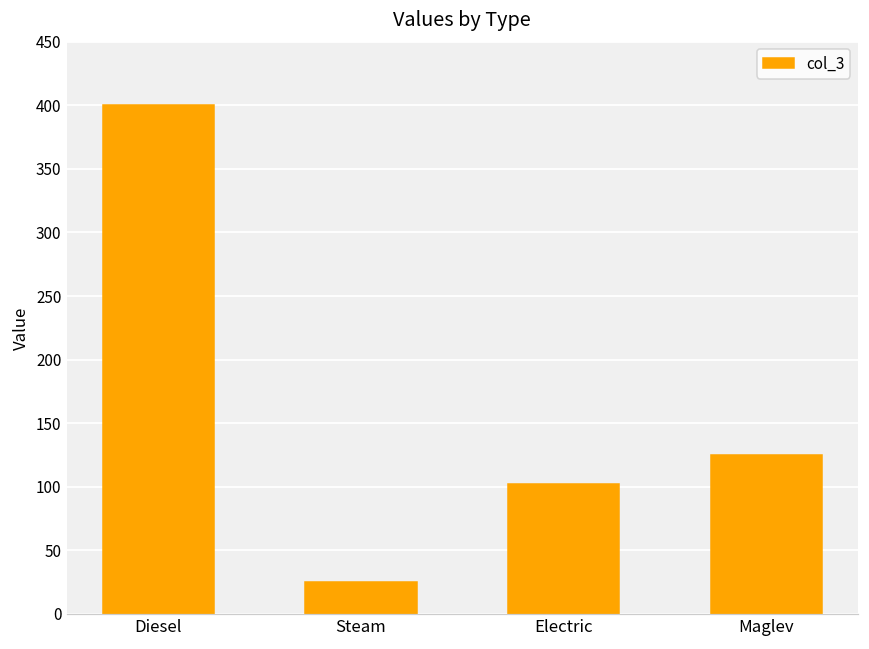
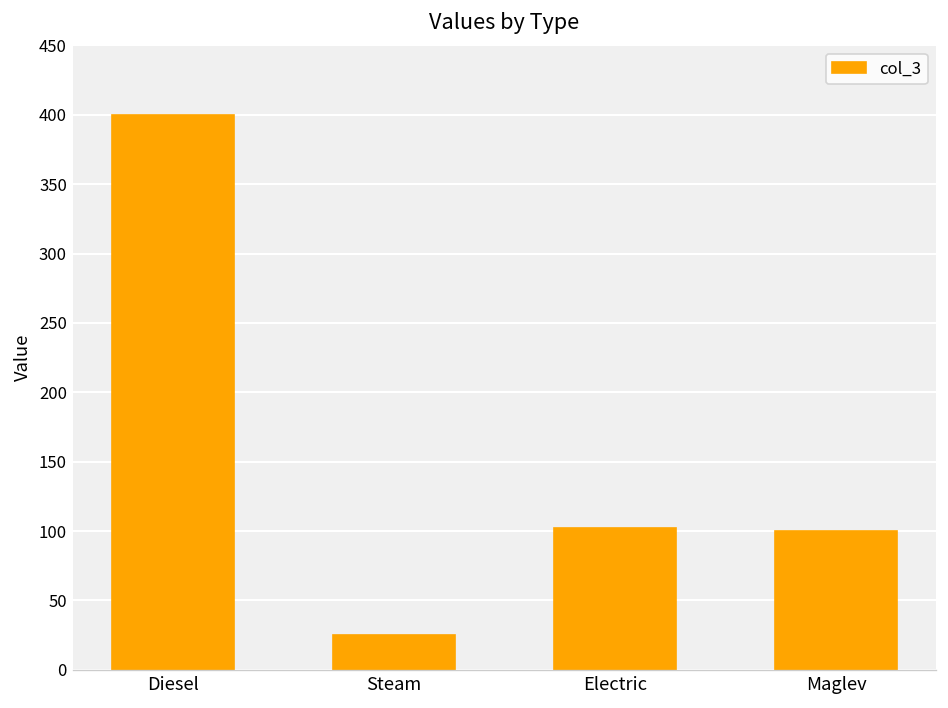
Maglev: 125 -> 100
